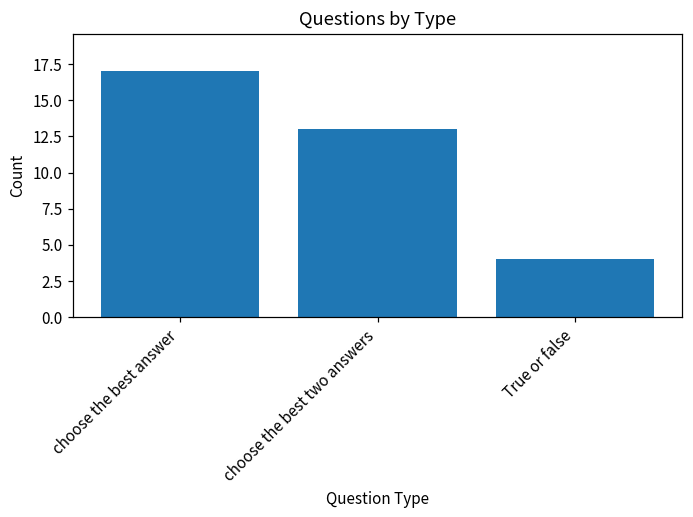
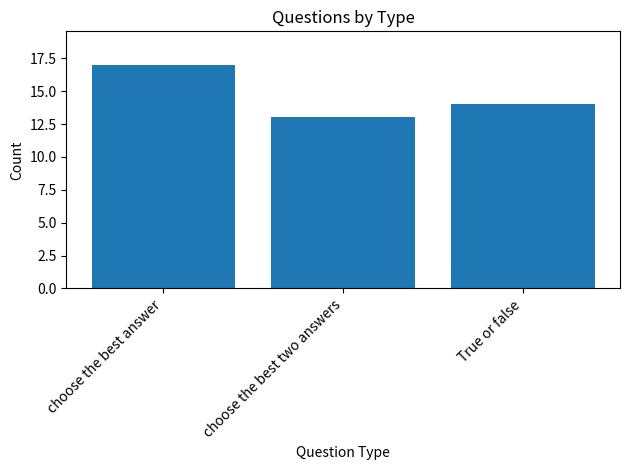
True or false: 4 -> 14
